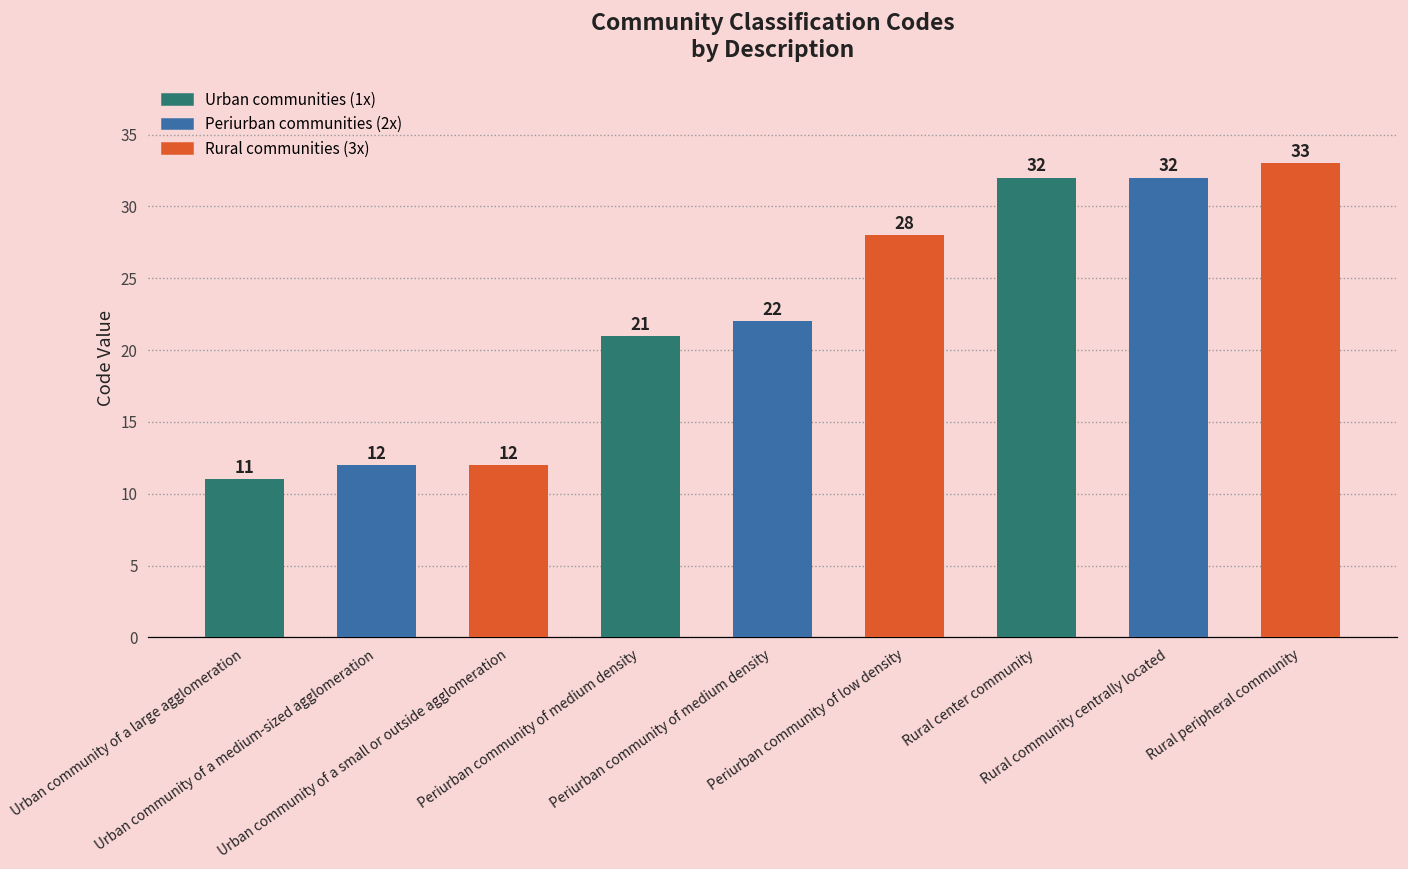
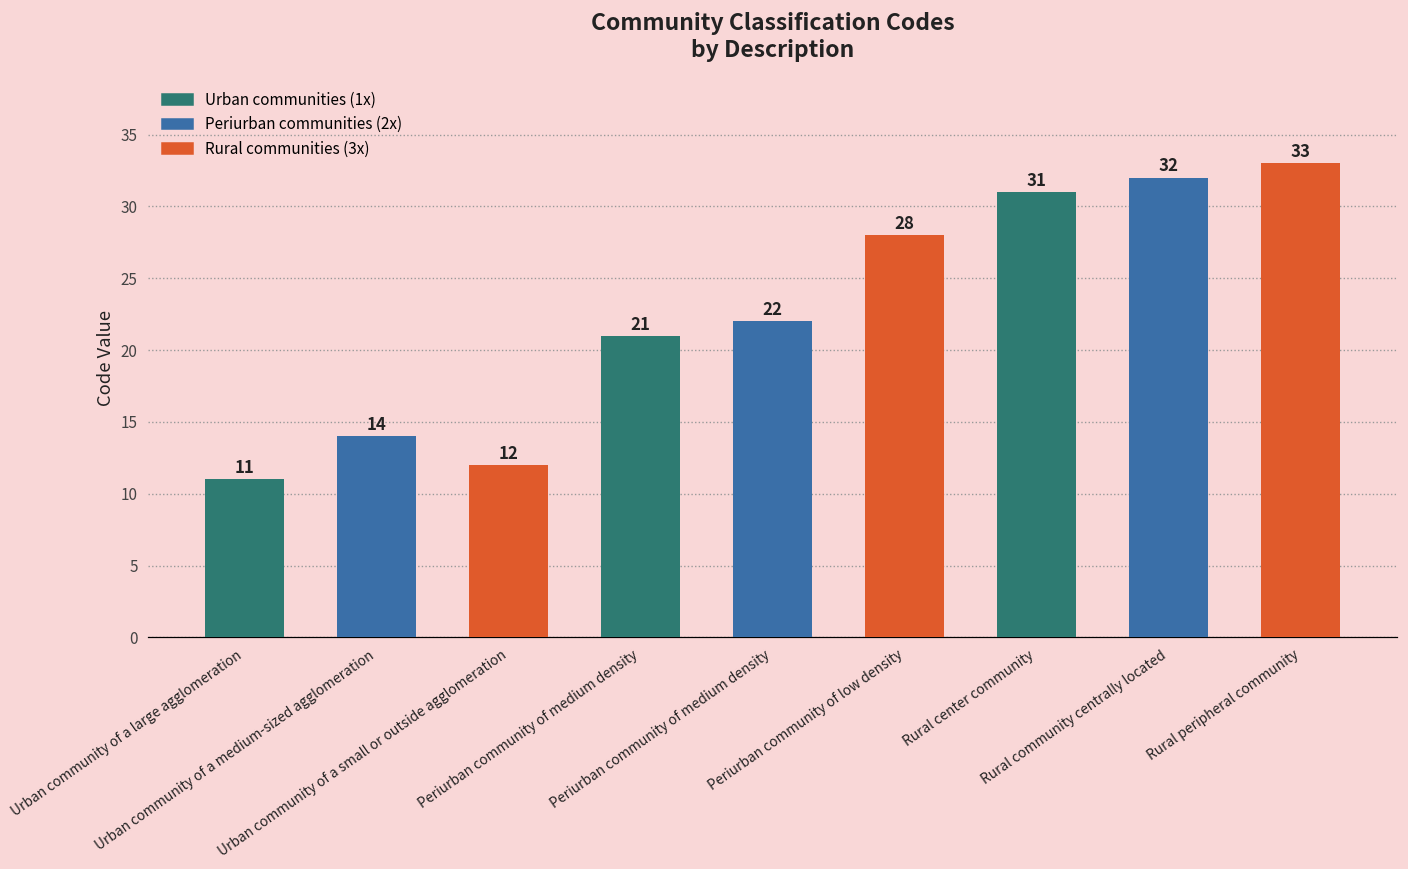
Urban community of a medium-sized agglomeration: 12 -> 14
Rural center community: 32 -> 31
